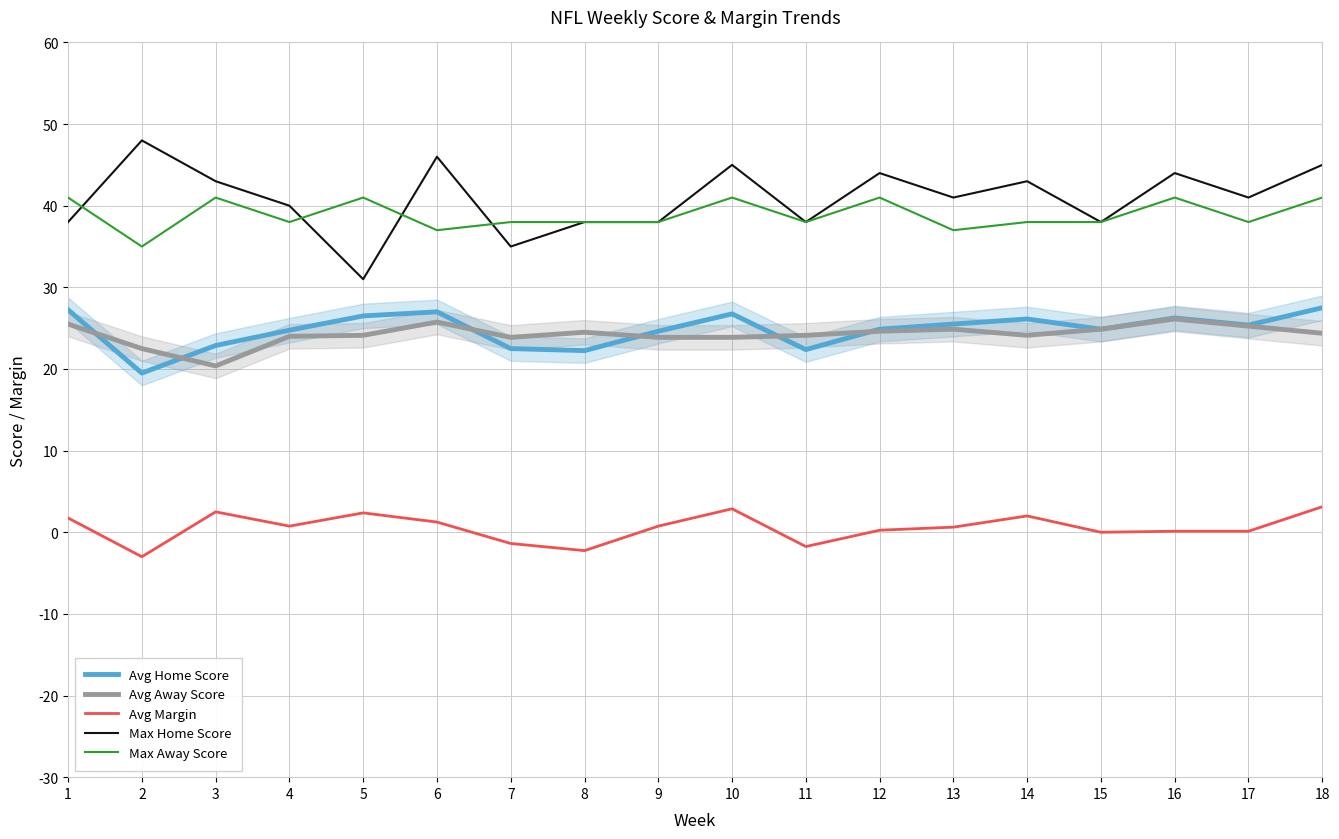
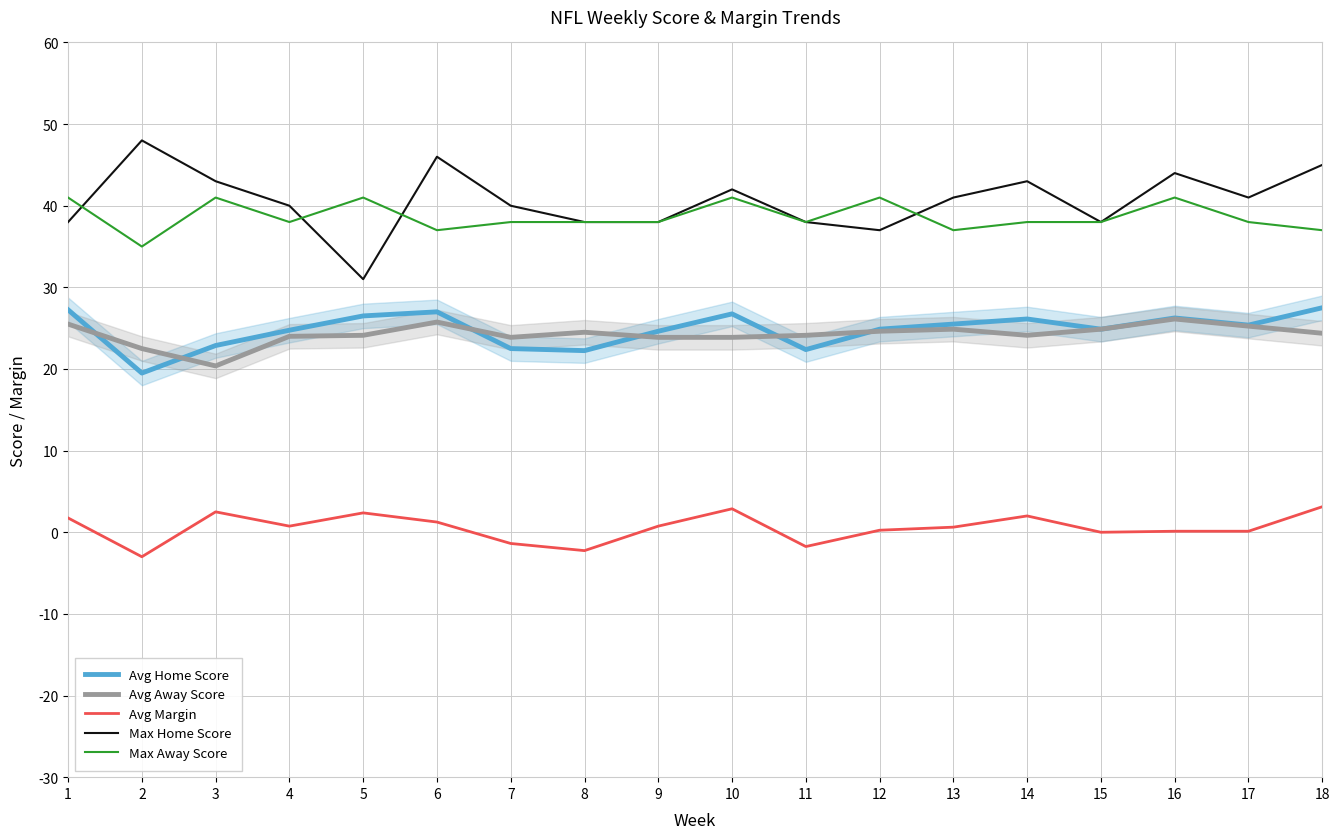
Max Home Score, 7: 35 -> 40
Max Home Score, 10: 45 -> 42
Max Home Score, 12: 44 -> 37
Max Away Score, 18: 41 -> 37
